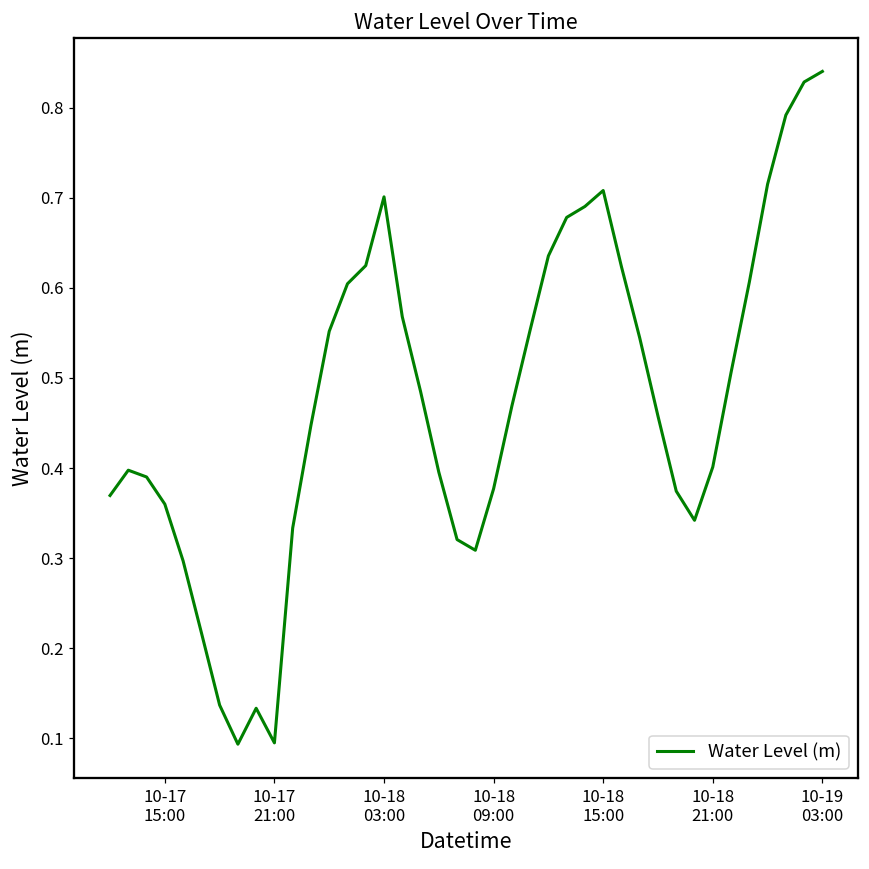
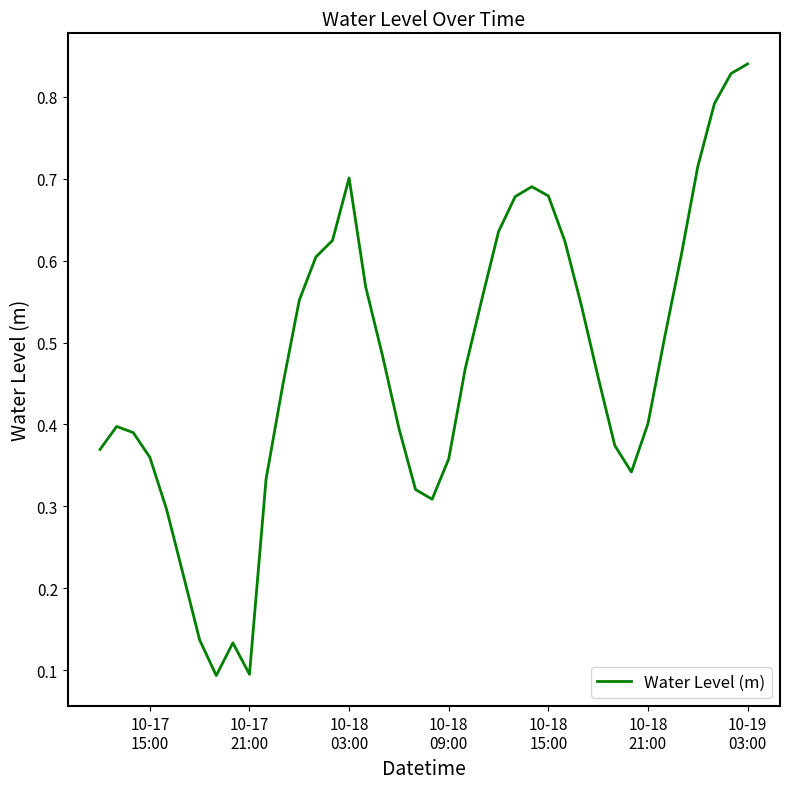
10-18 09:00: 0.38 -> 0.36
10-18 15:00: 0.71 -> 0.68
